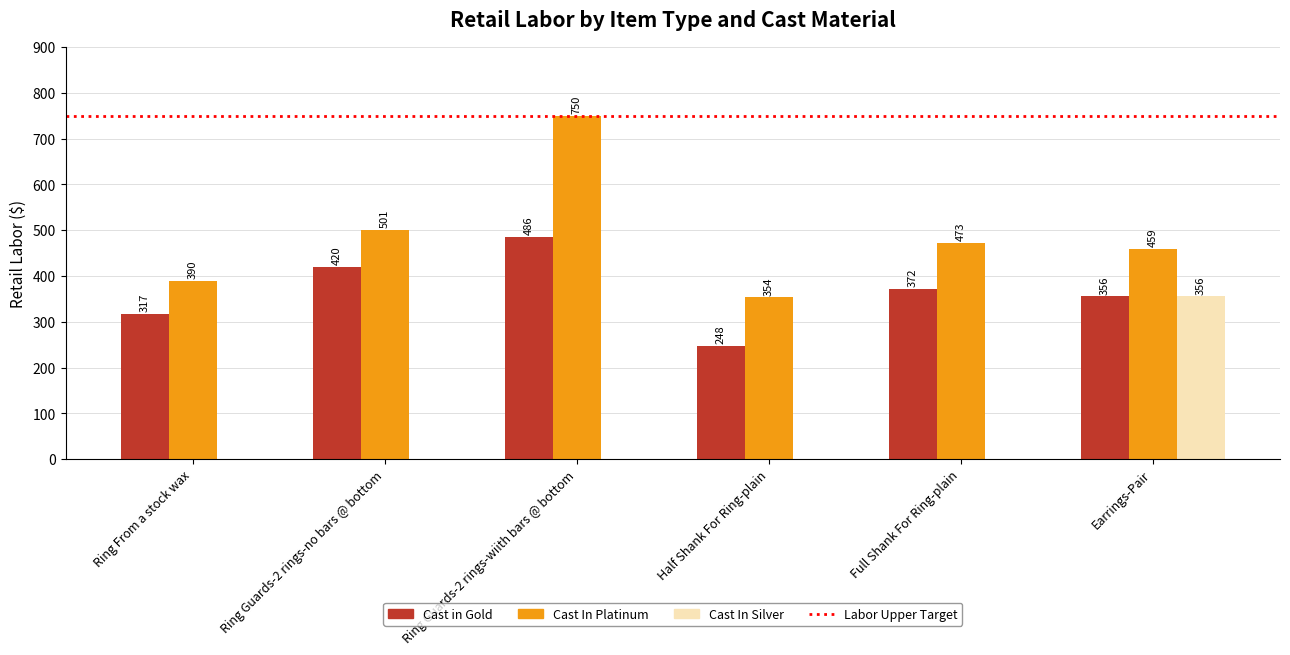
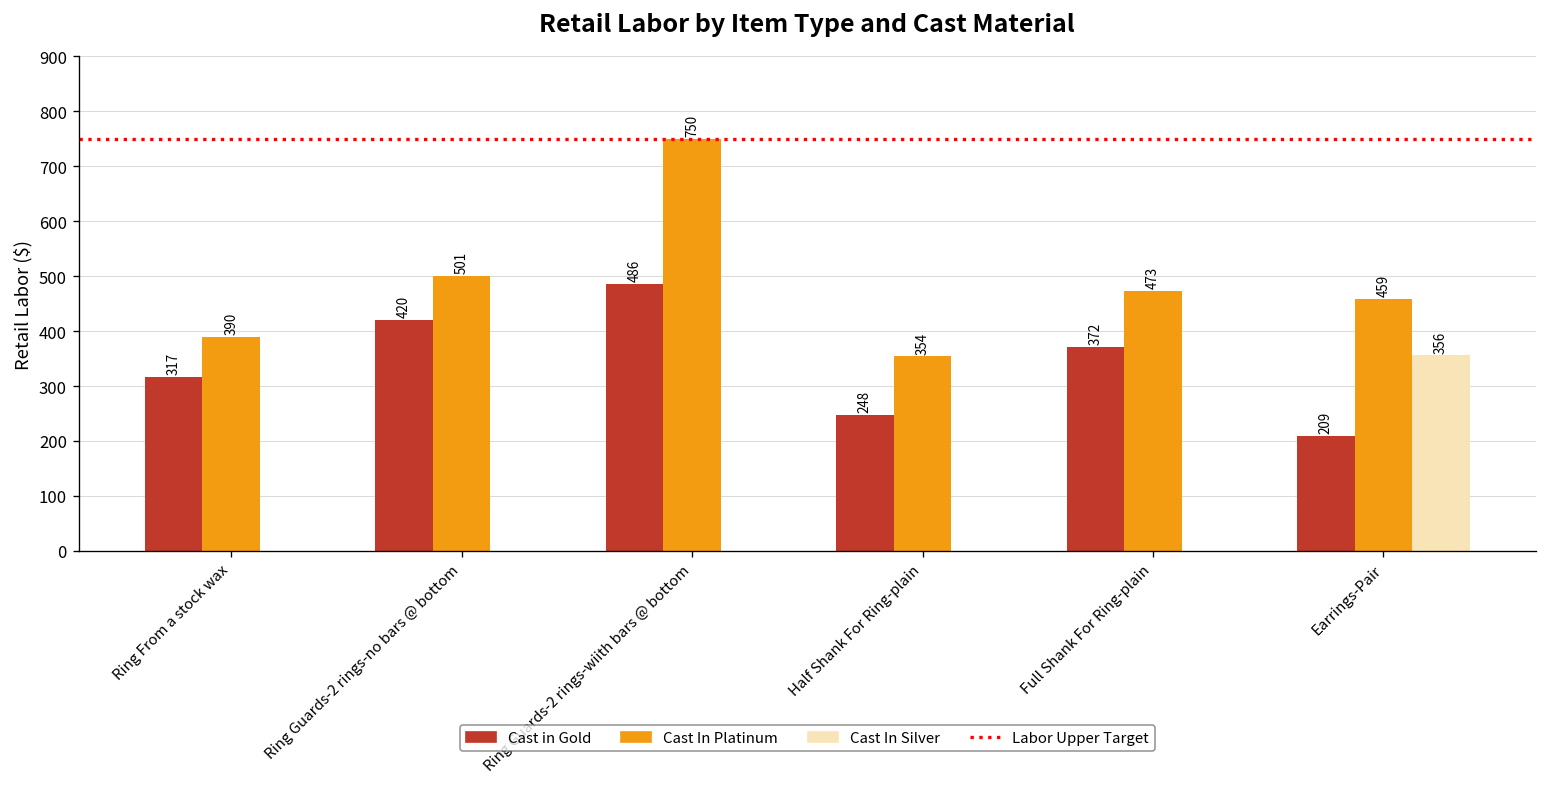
Cast in Gold, Earrings-Pair: 356 -> 209
